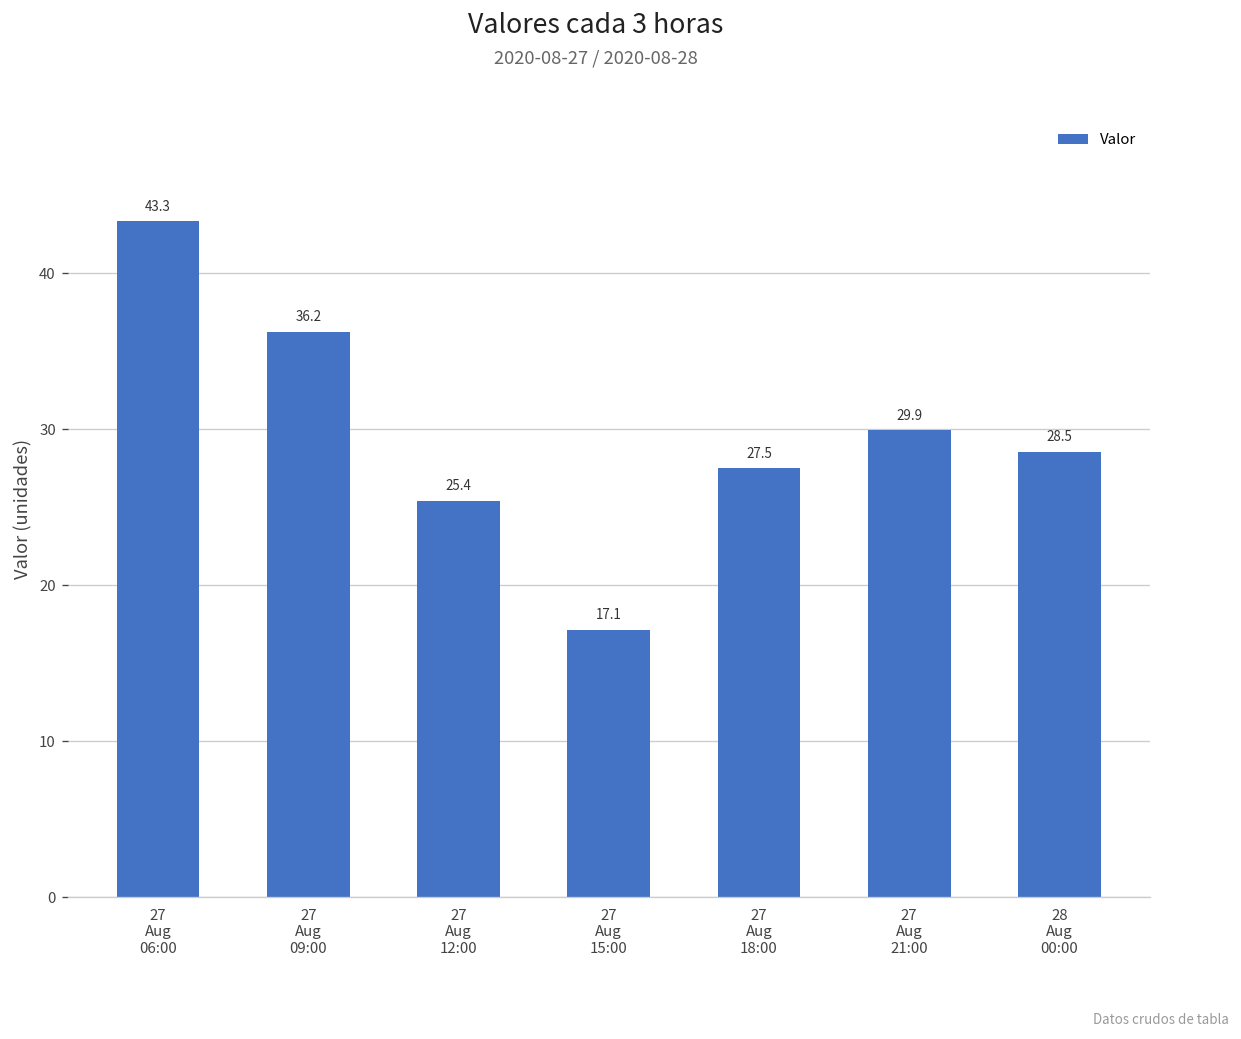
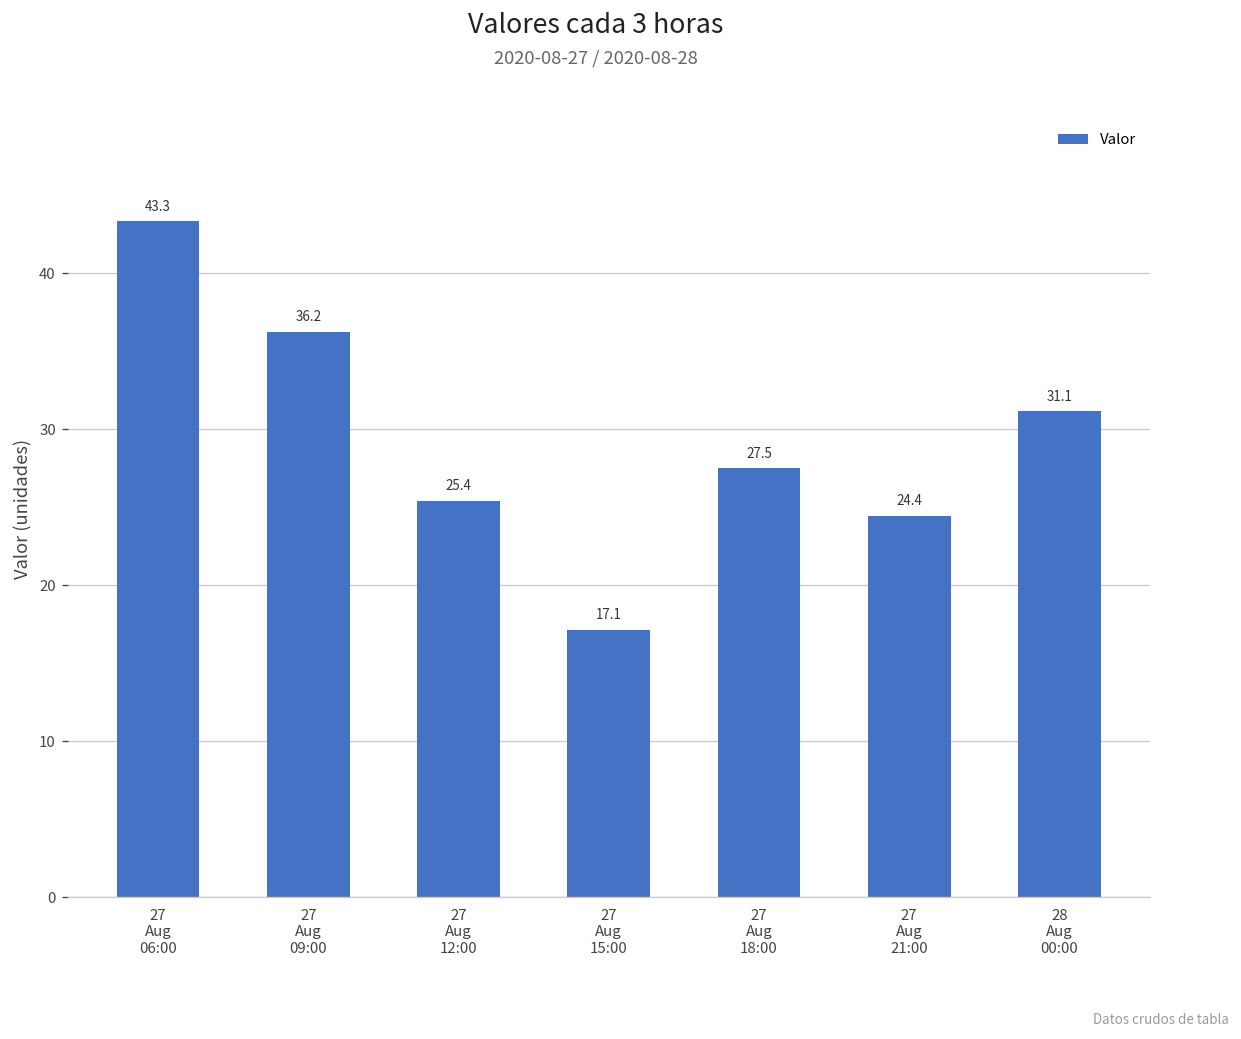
27 Aug 21:00: 29.9 -> 24.4
28 Aug 00:00: 28.5 -> 31.1
